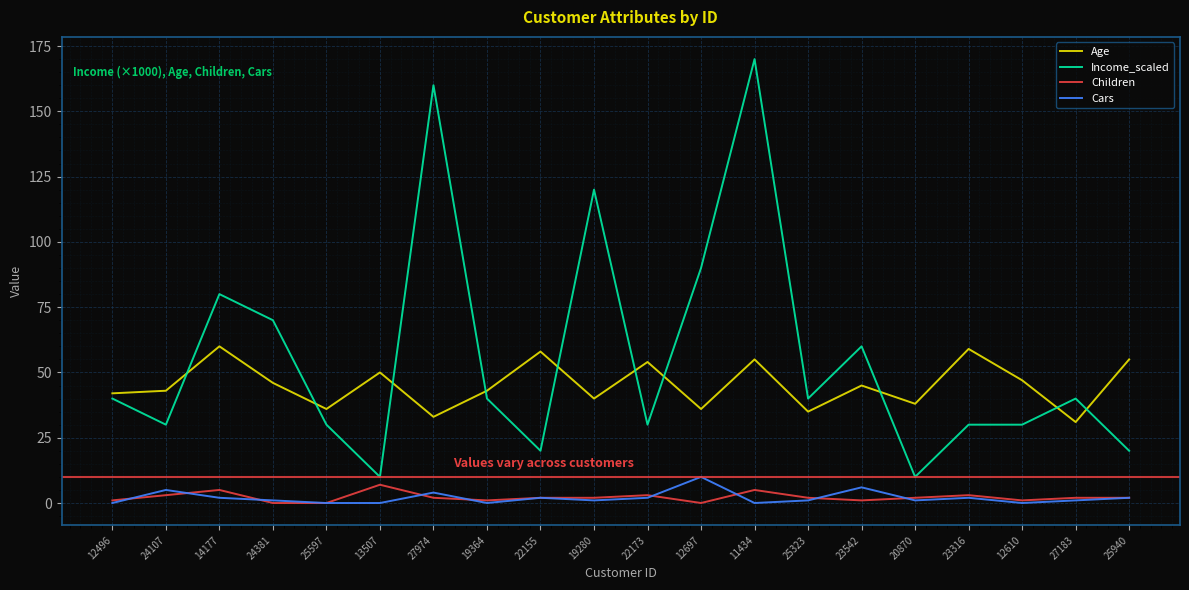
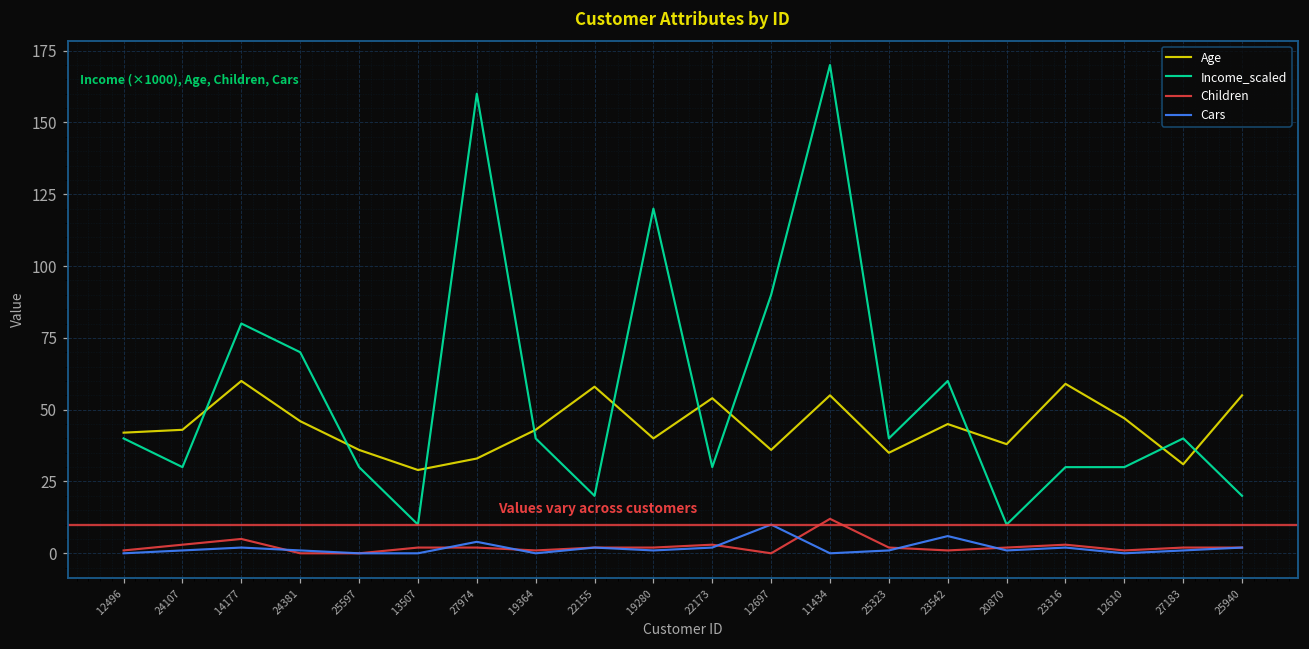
Cars, 24107: 5 -> 1
Age, 13507: 50 -> 29
Children, 13507: 7 -> 2
Children, 11434: 5 -> 12
